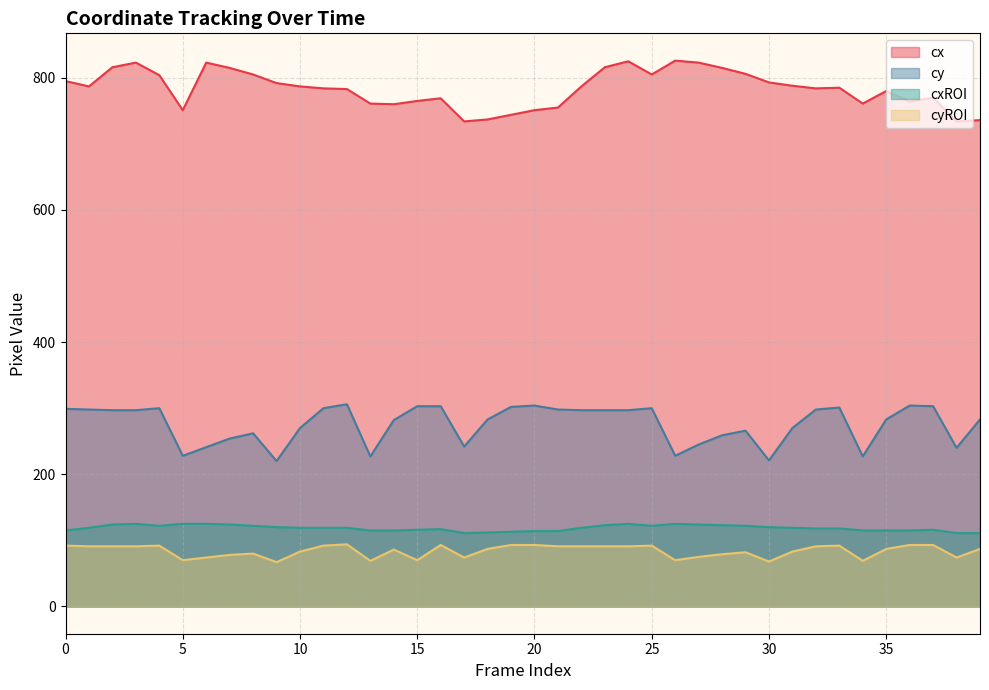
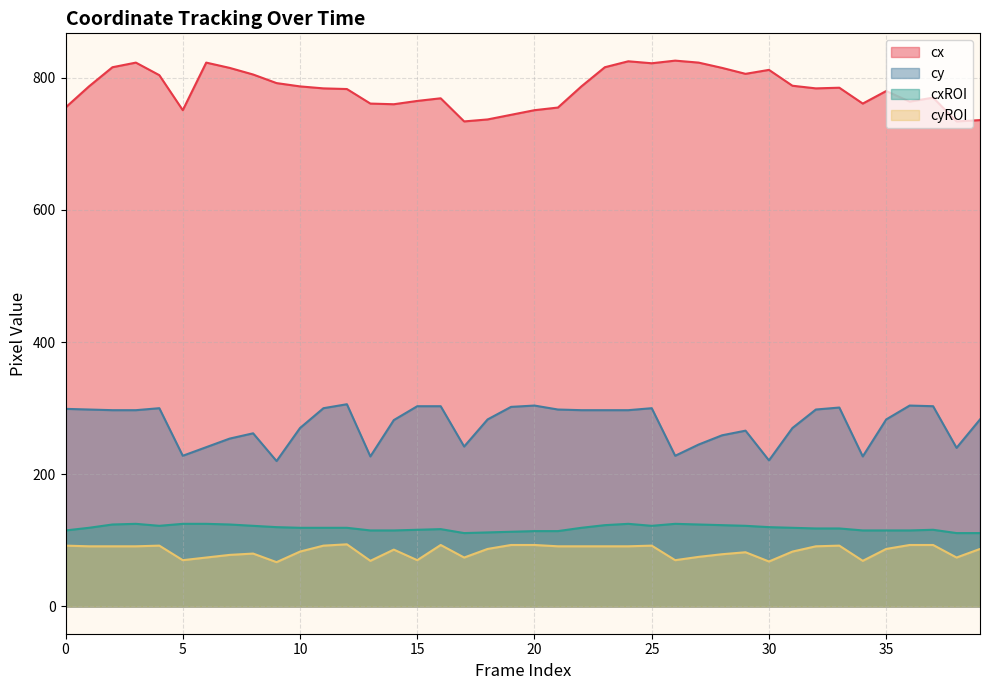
cx, 0: 800 -> 760
cx, 25: 810 -> 820
cx, 30: 790 -> 810
